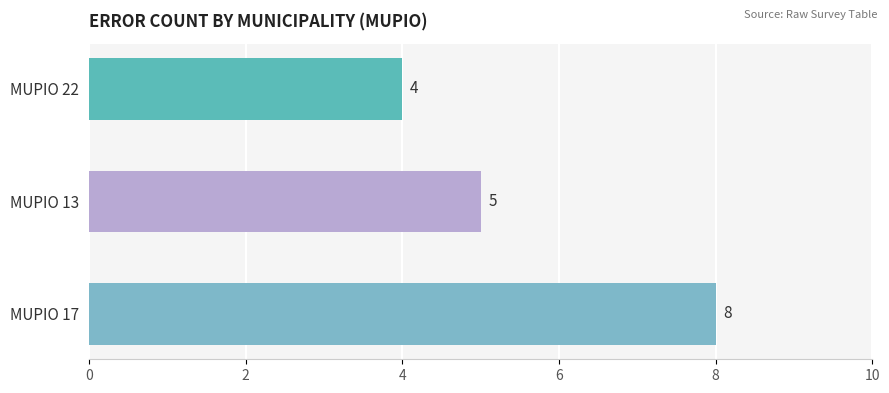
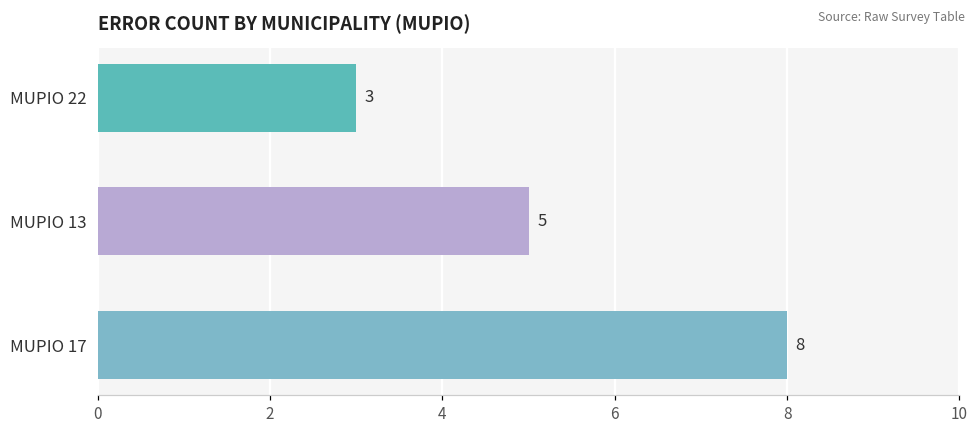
MUPIO 22: 4 -> 3
